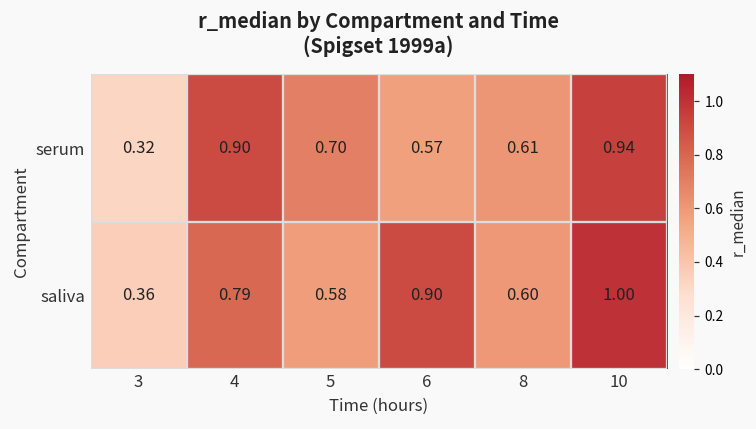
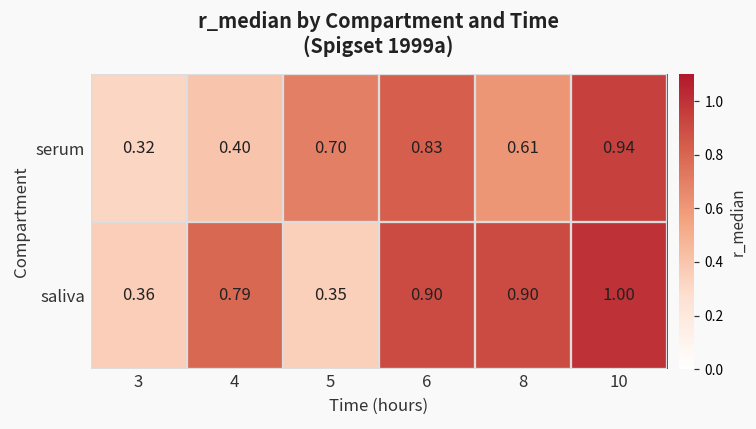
serum, 4: 0.90 -> 0.40
serum, 6: 0.57 -> 0.83
saliva, 5: 0.58 -> 0.35
saliva, 8: 0.60 -> 0.90
